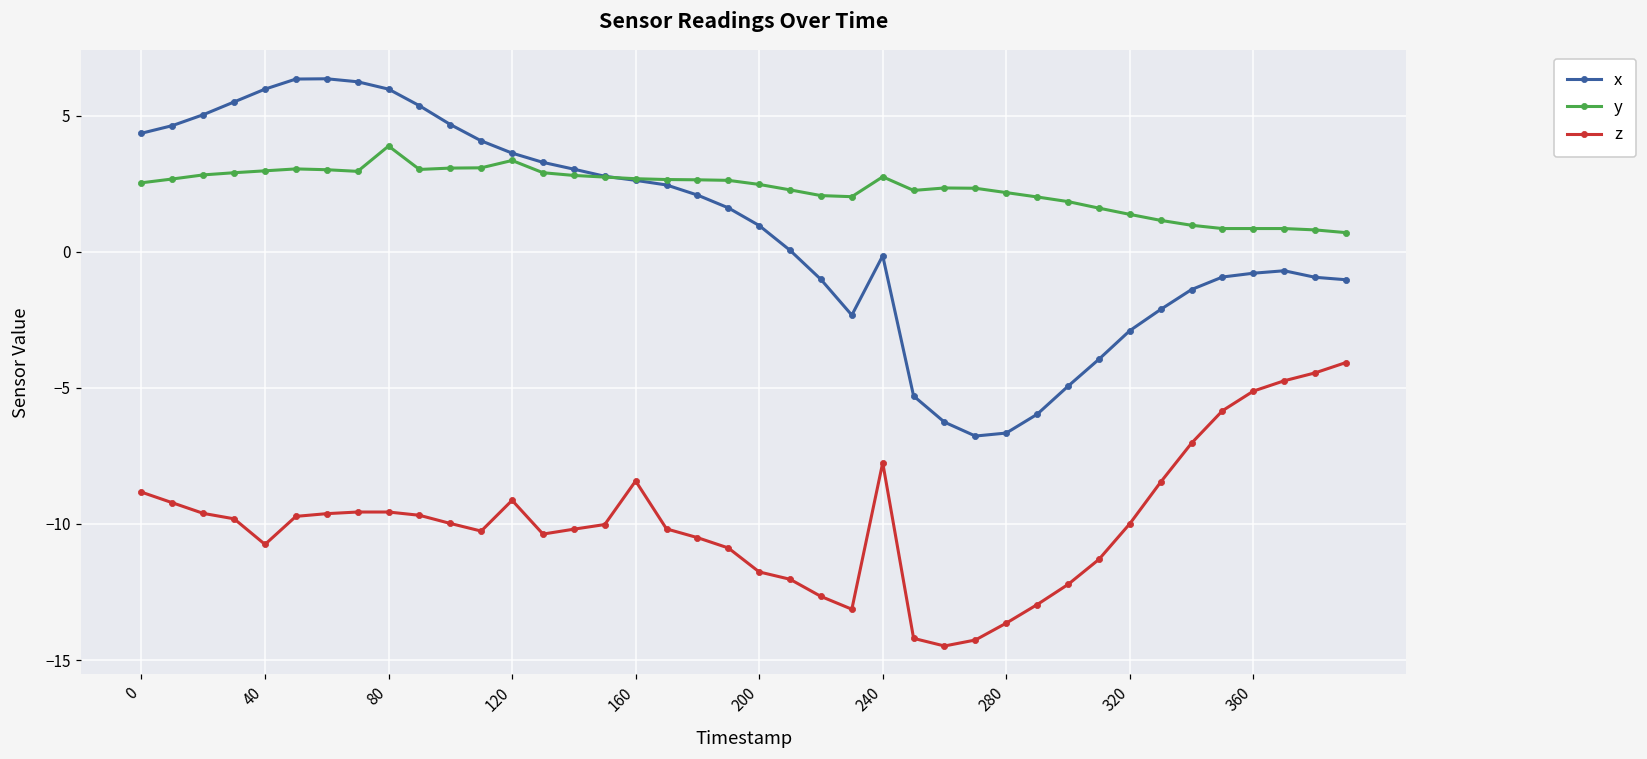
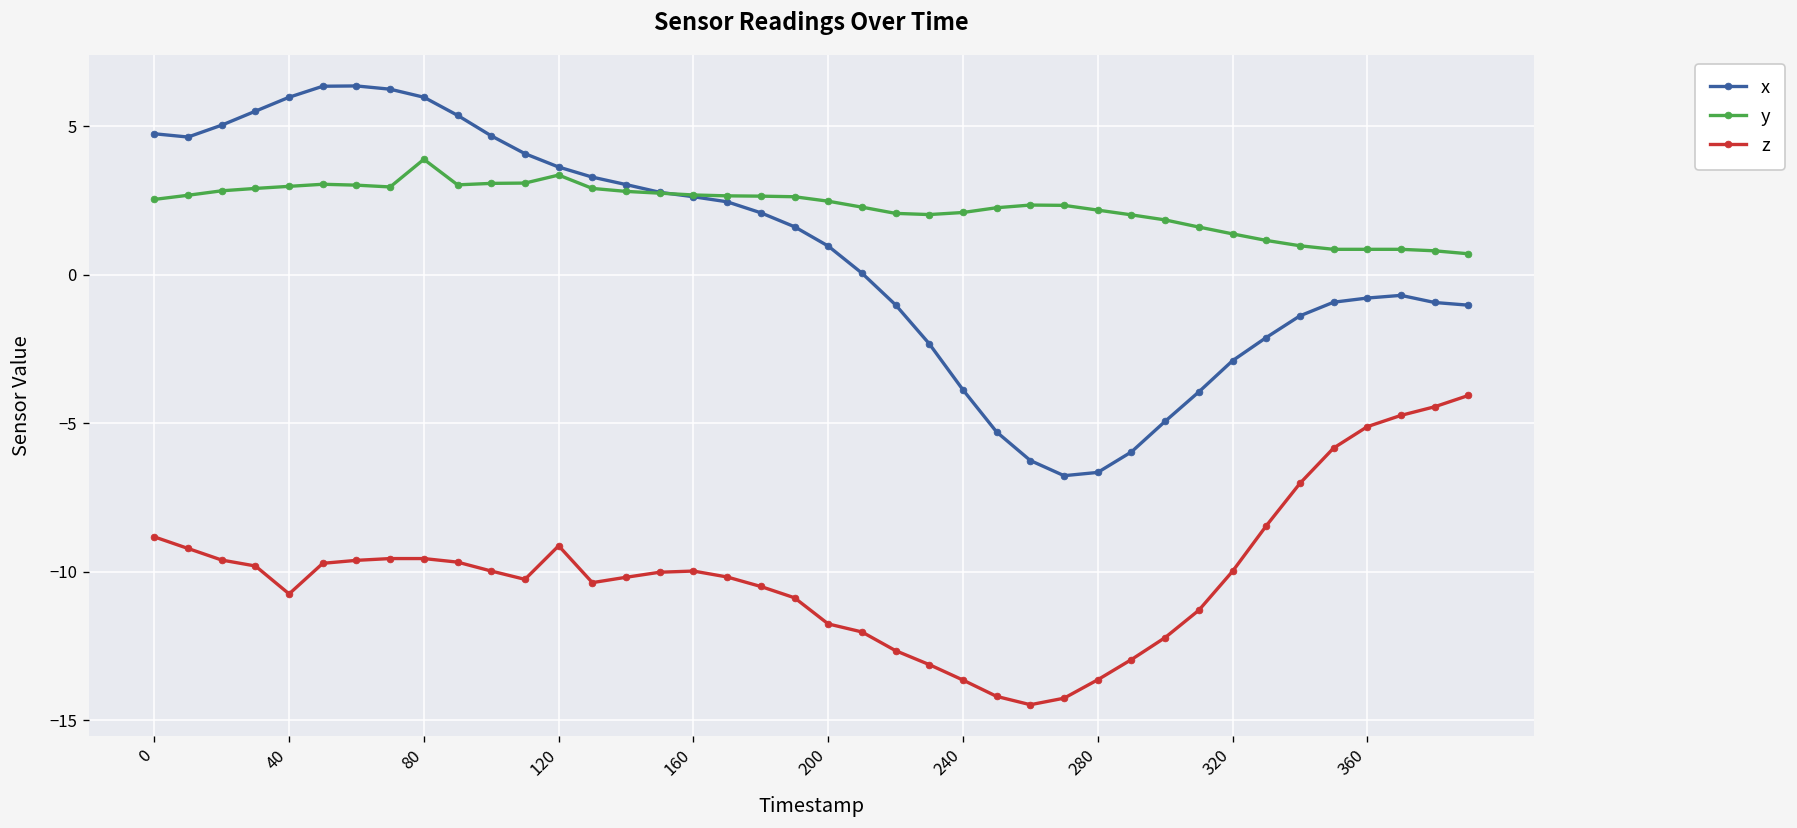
x, 0: 4.4 -> 4.7
z, 160: -8.4 -> -10.0
x, 240: -0.2 -> -3.9
y, 240: 2.8 -> 2.1
z, 240: -7.8 -> -13.7
